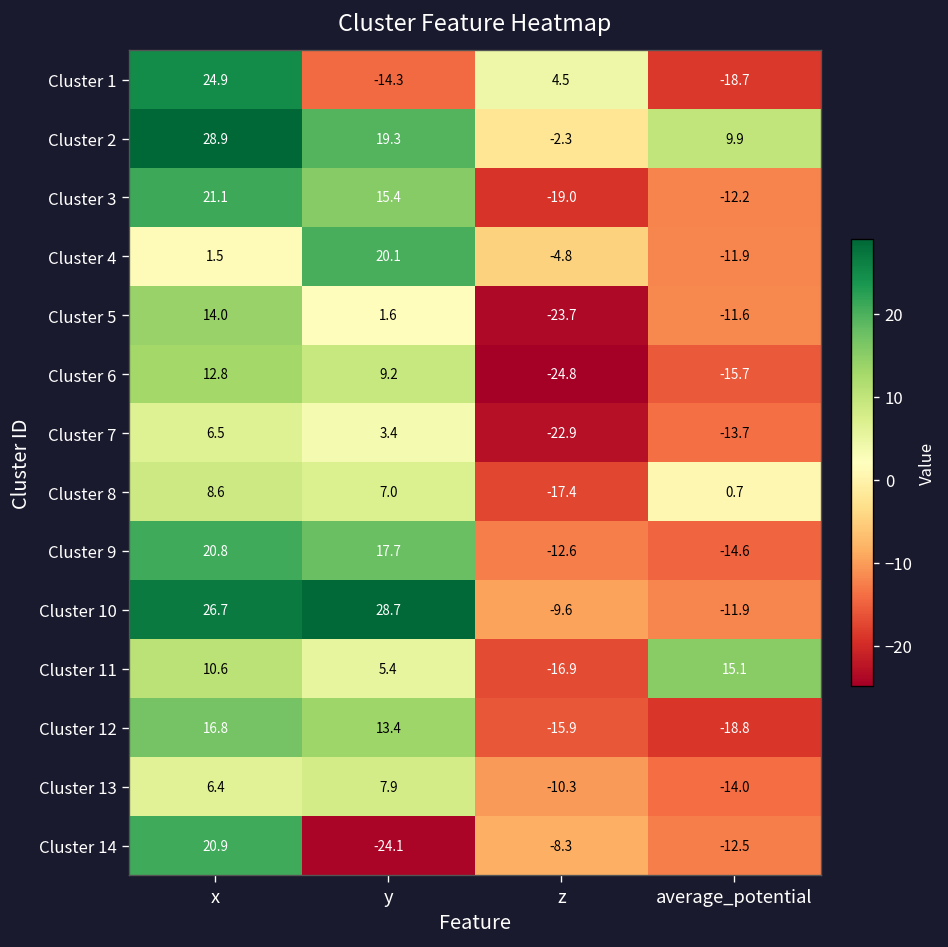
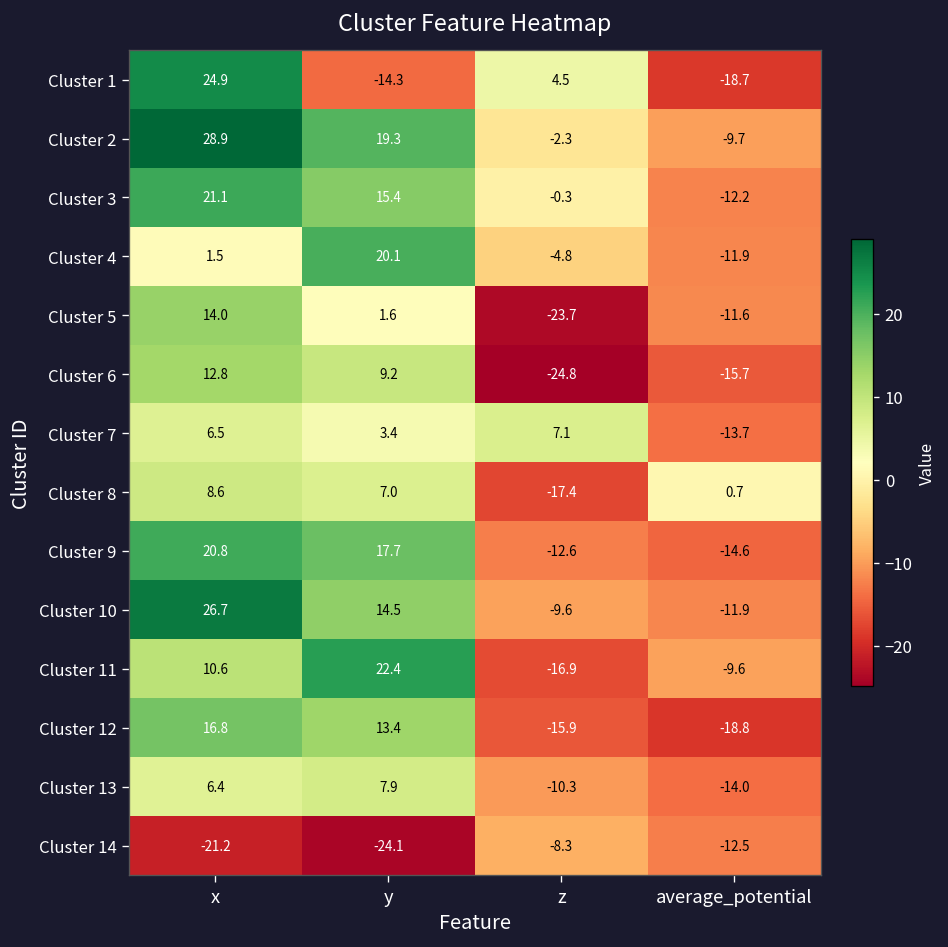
Cluster 2, average_potential: 9.9 -> -9.7
Cluster 3, z: -19.0 -> -0.3
Cluster 7, z: -22.9 -> 7.1
Cluster 10, y: 28.7 -> 14.5
Cluster 11, y: 5.4 -> 22.4
Cluster 11, average_potential: 15.1 -> -9.6
Cluster 14, x: 20.9 -> -21.2
